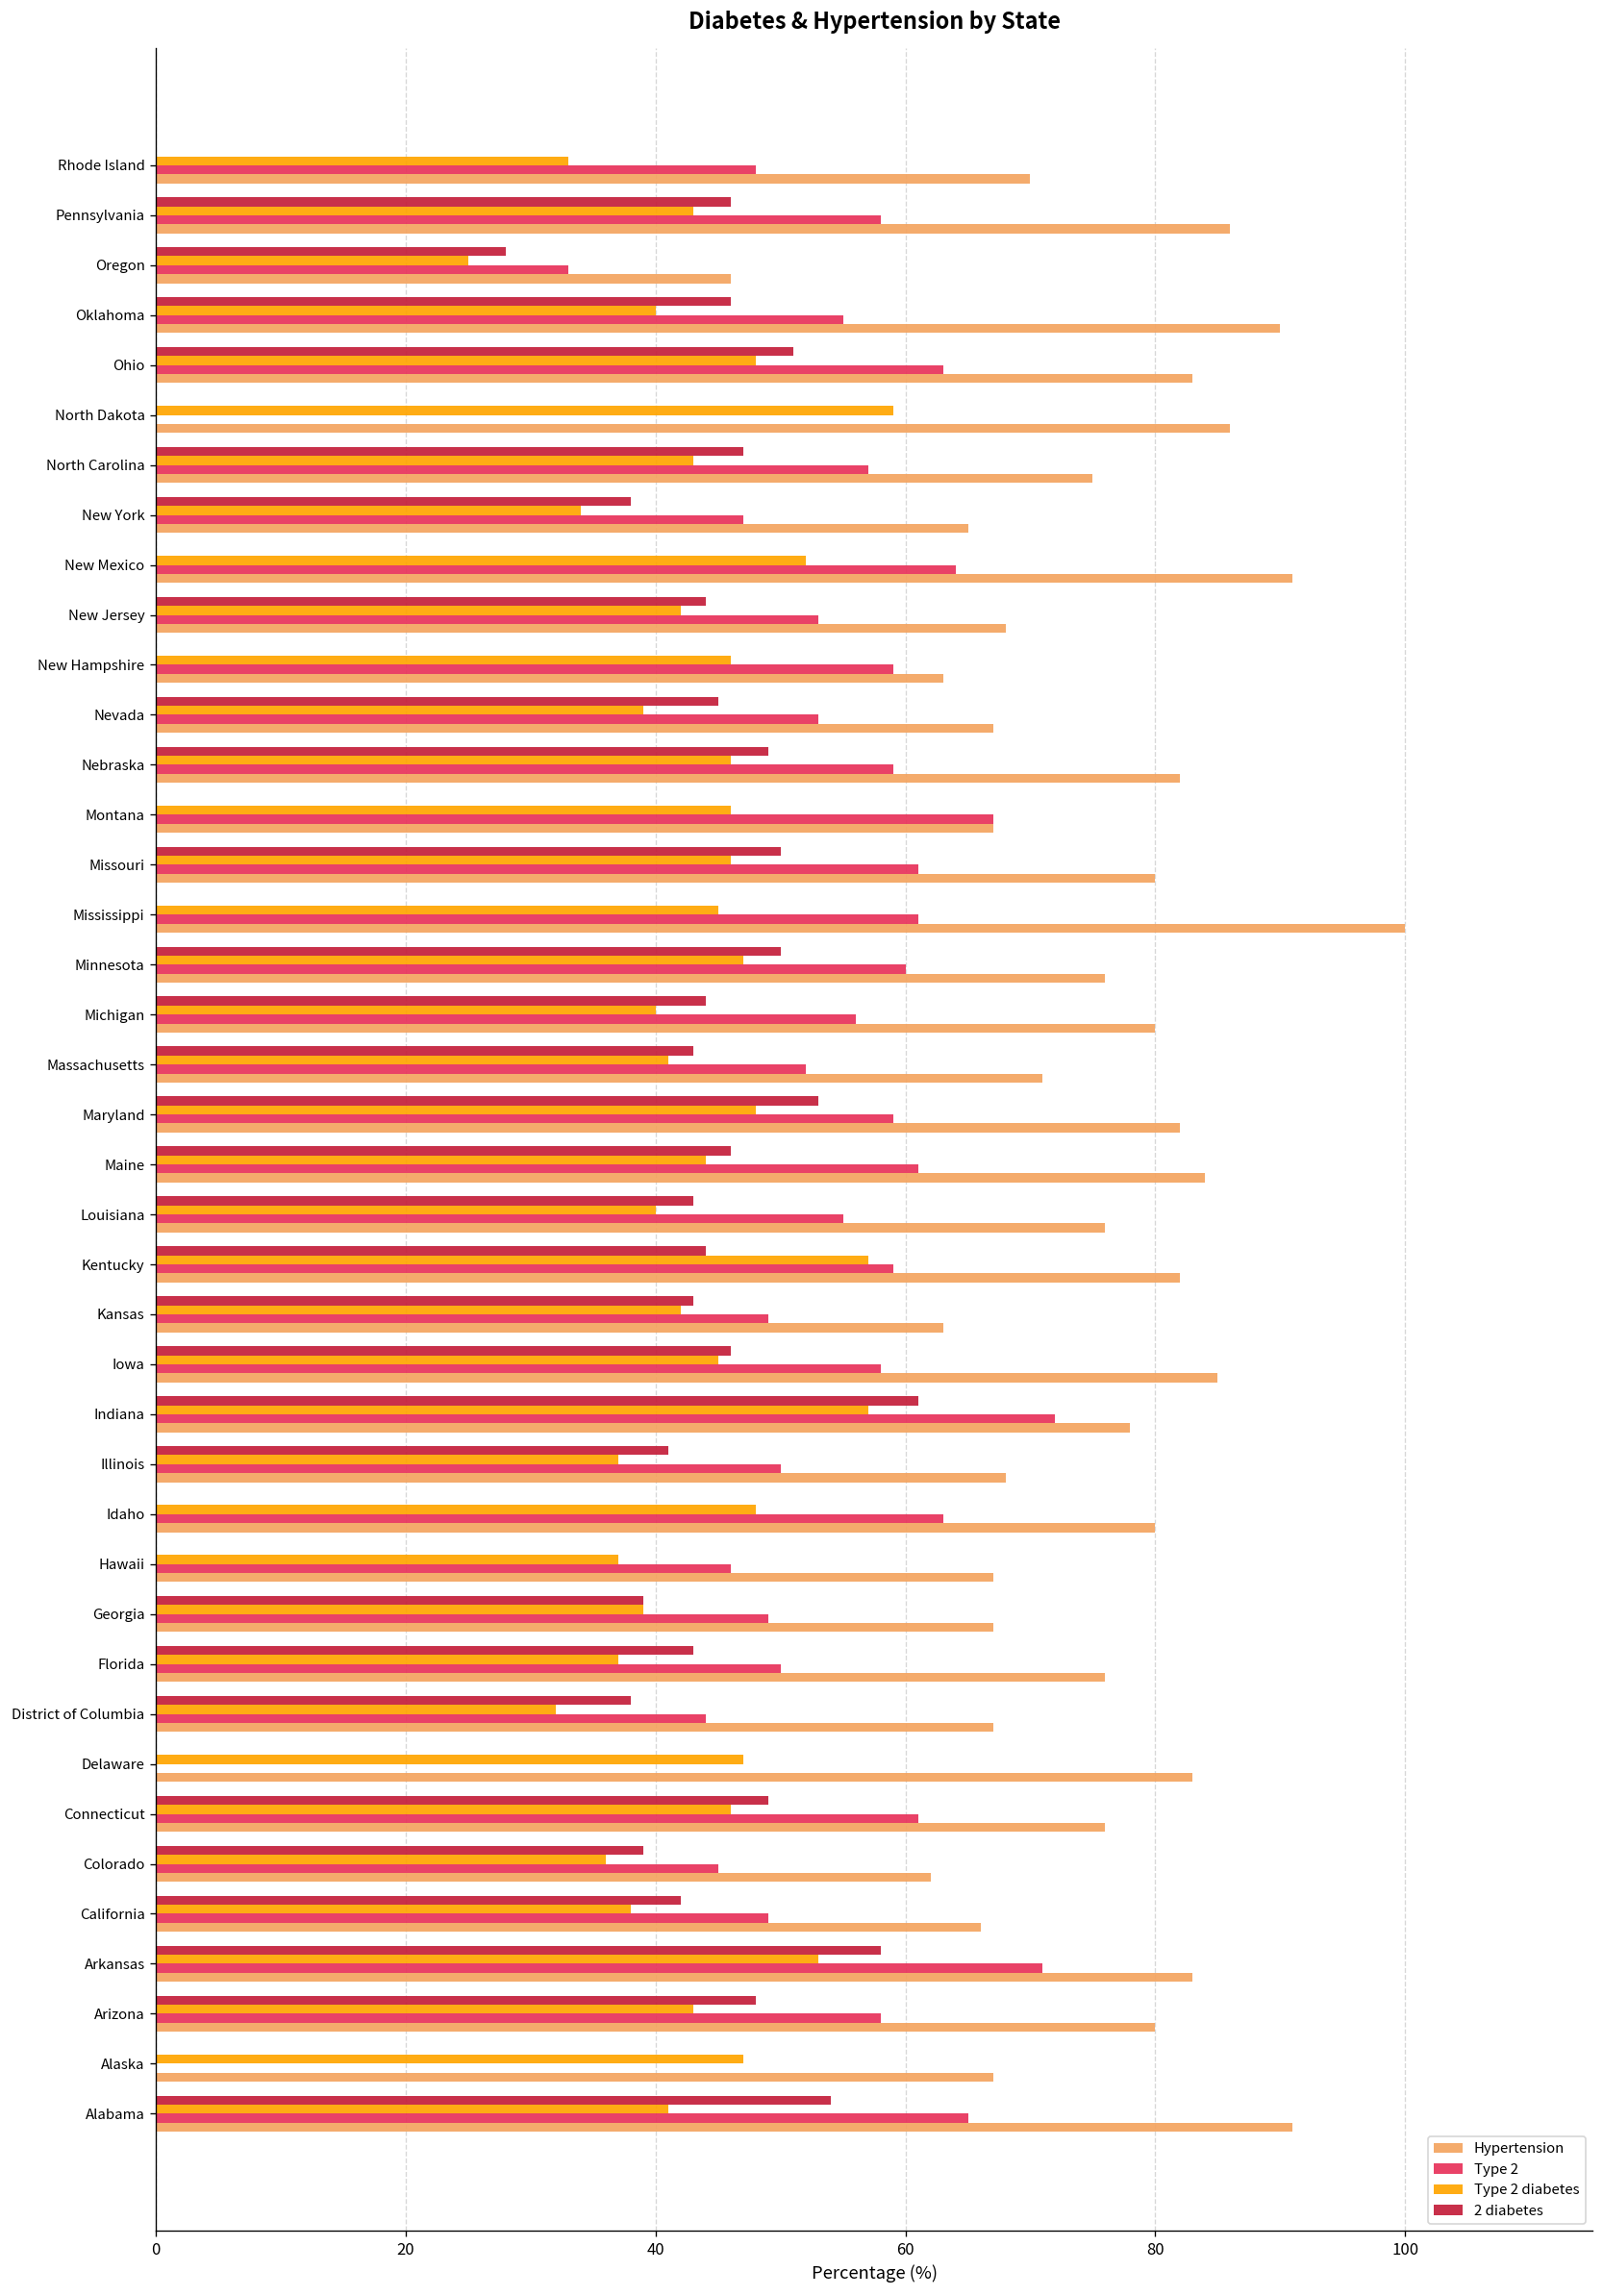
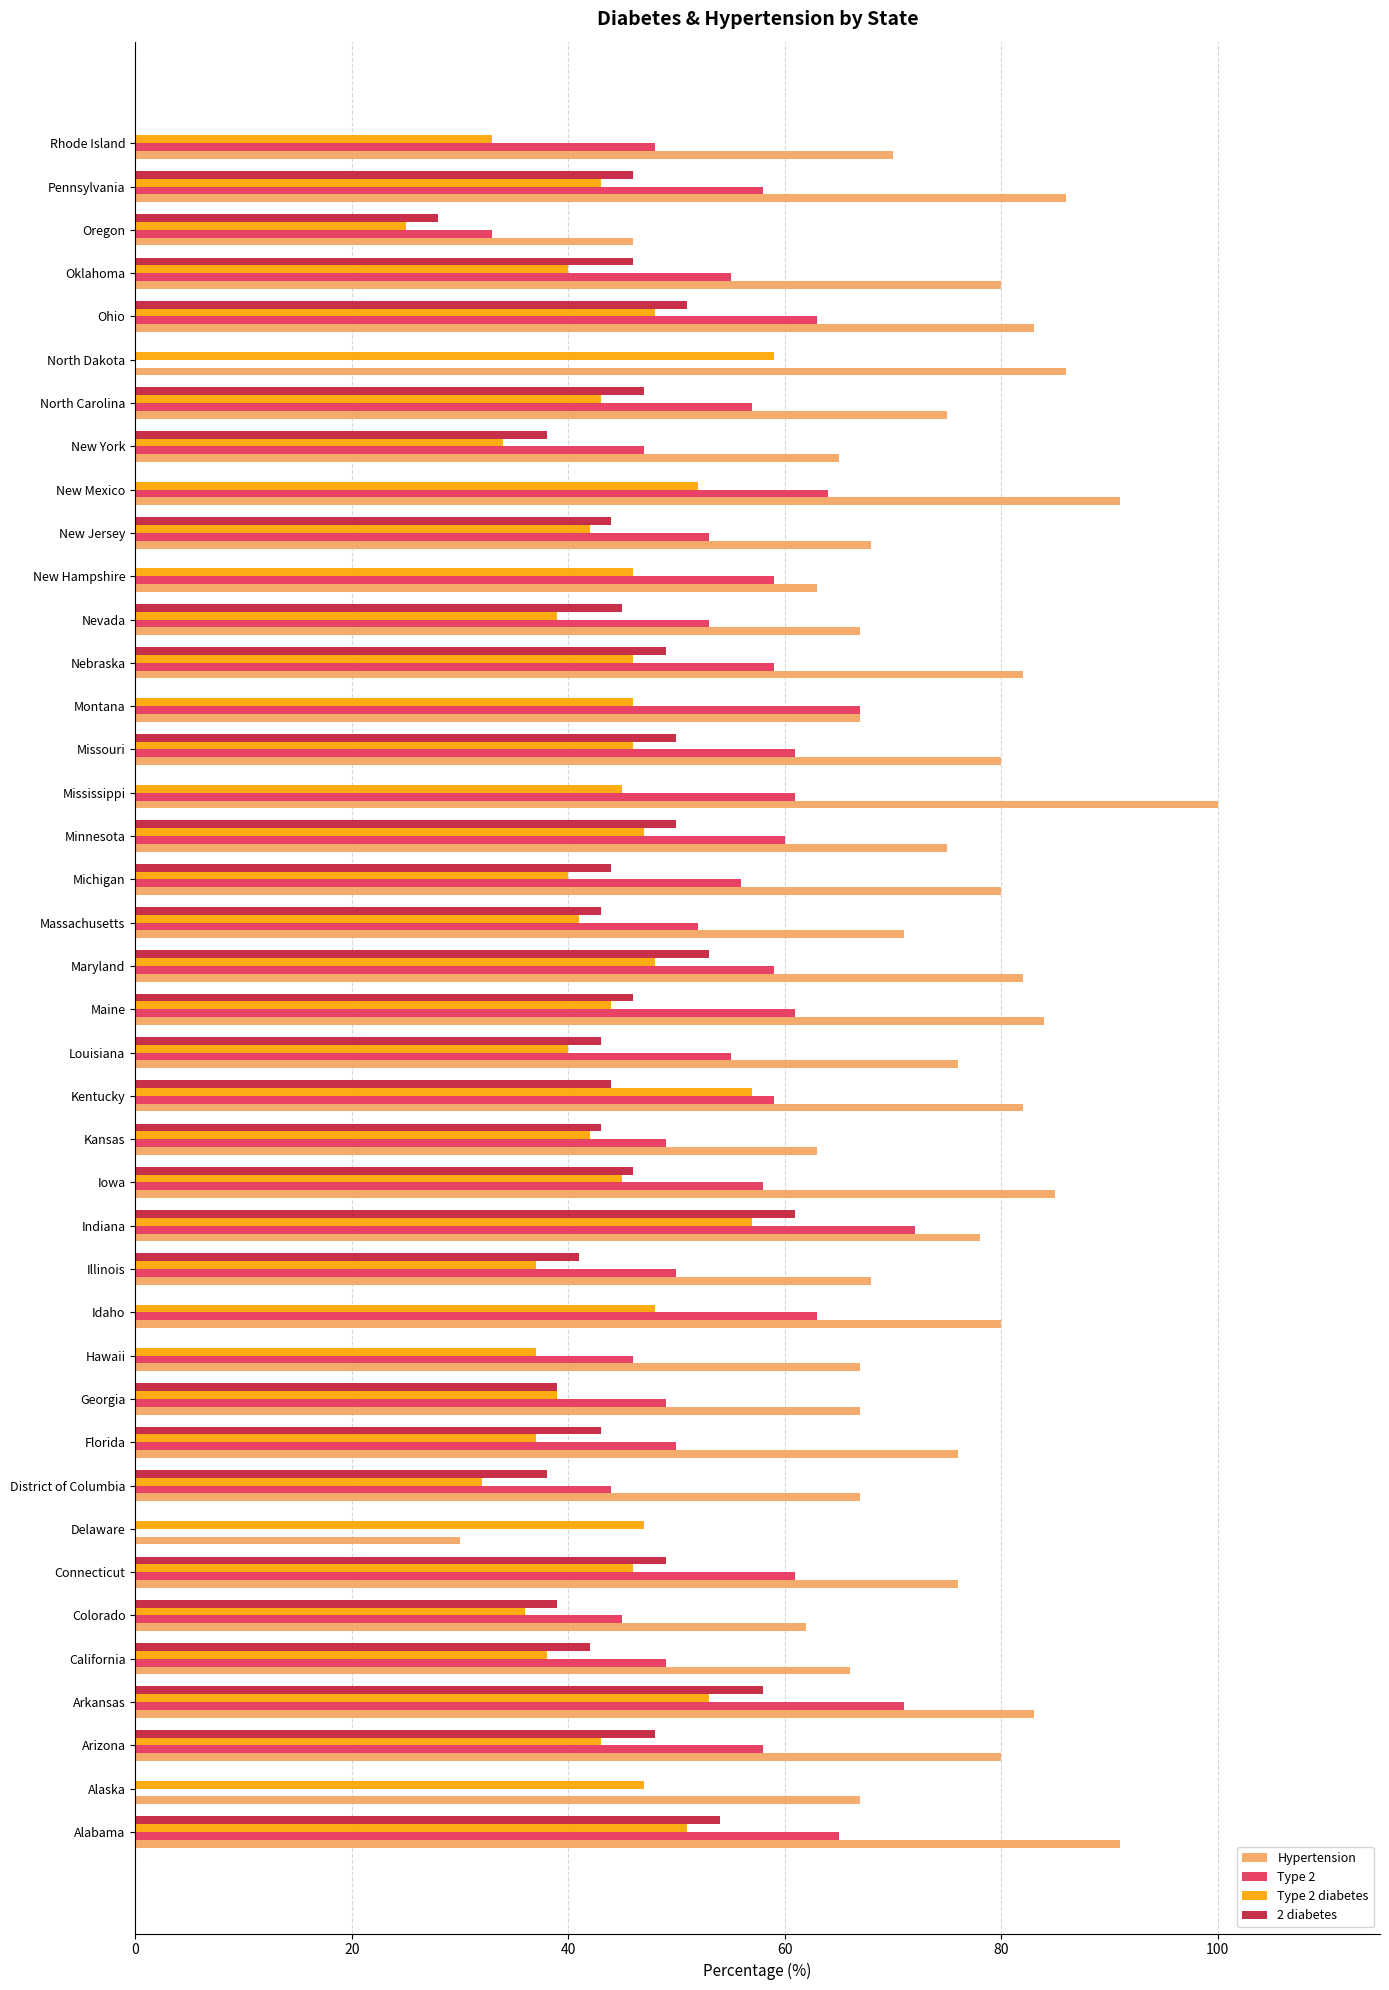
Hypertension, Oklahoma: 90 -> 80
Hypertension, Minnesota: 76 -> 75
Hypertension, Delaware: 83 -> 30
Type 2 diabetes, Alabama: 41 -> 51
